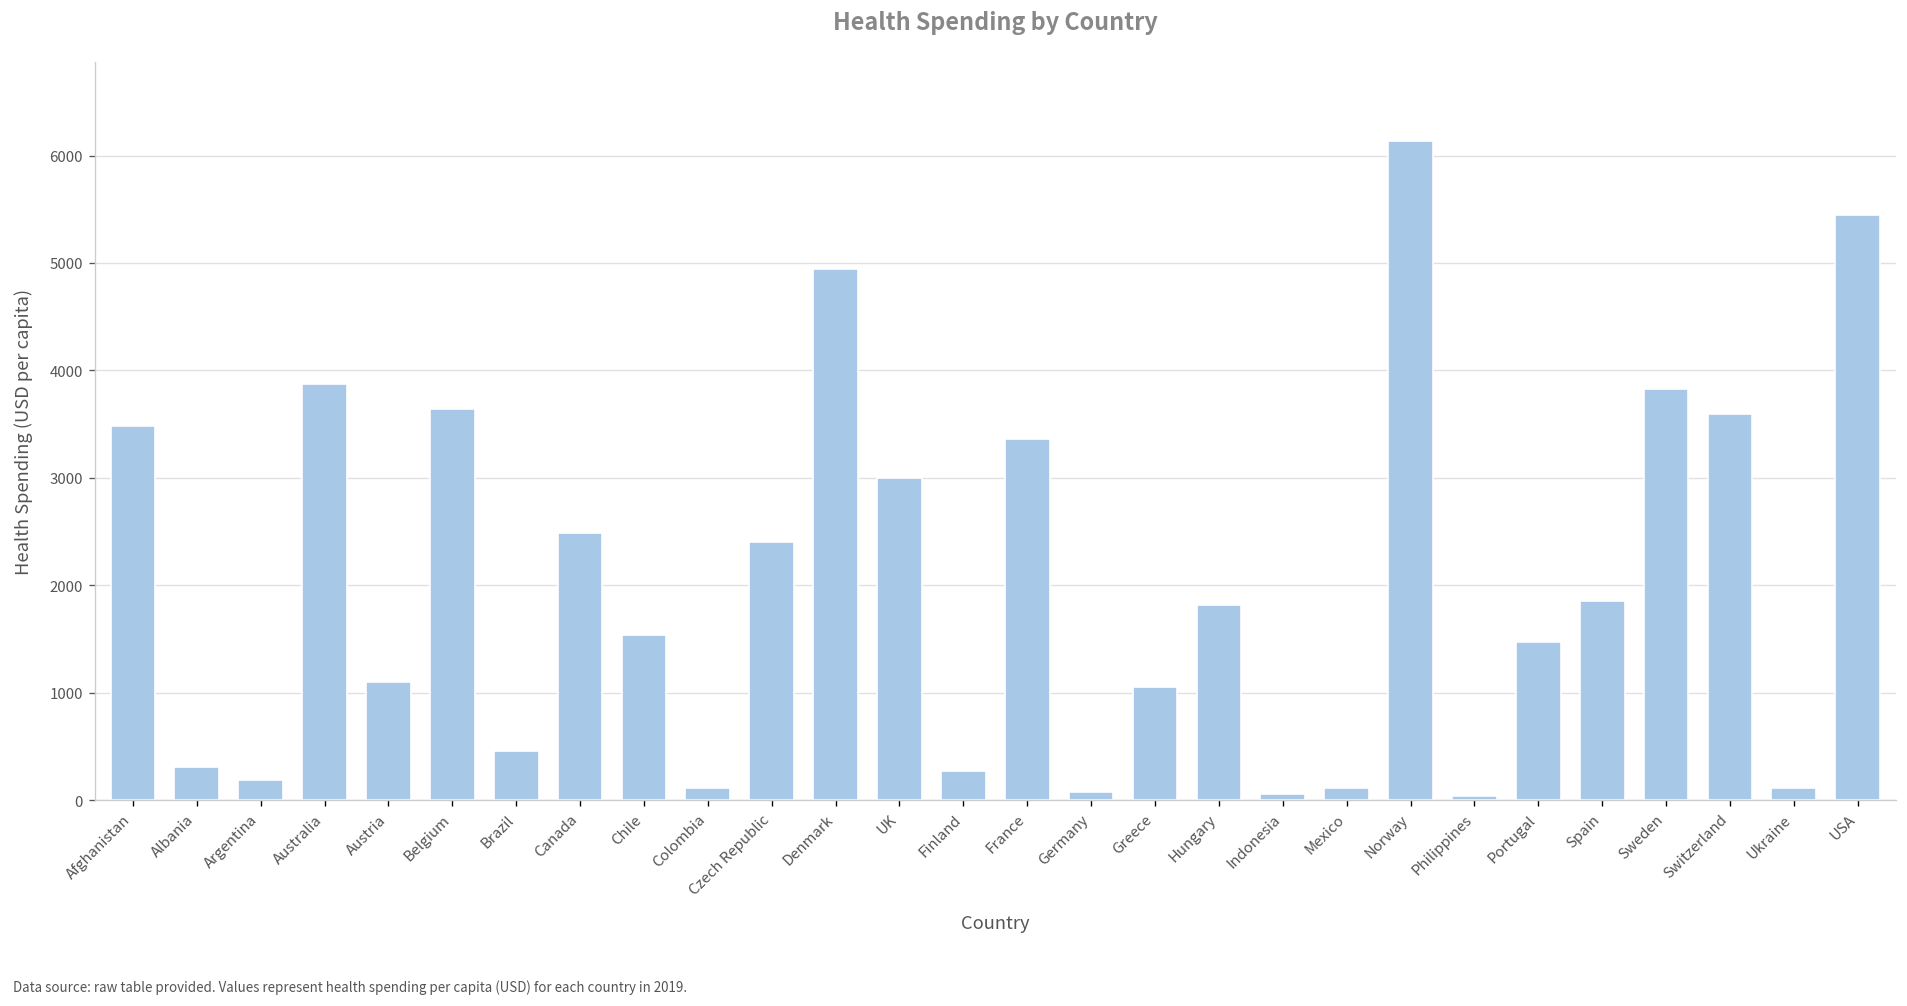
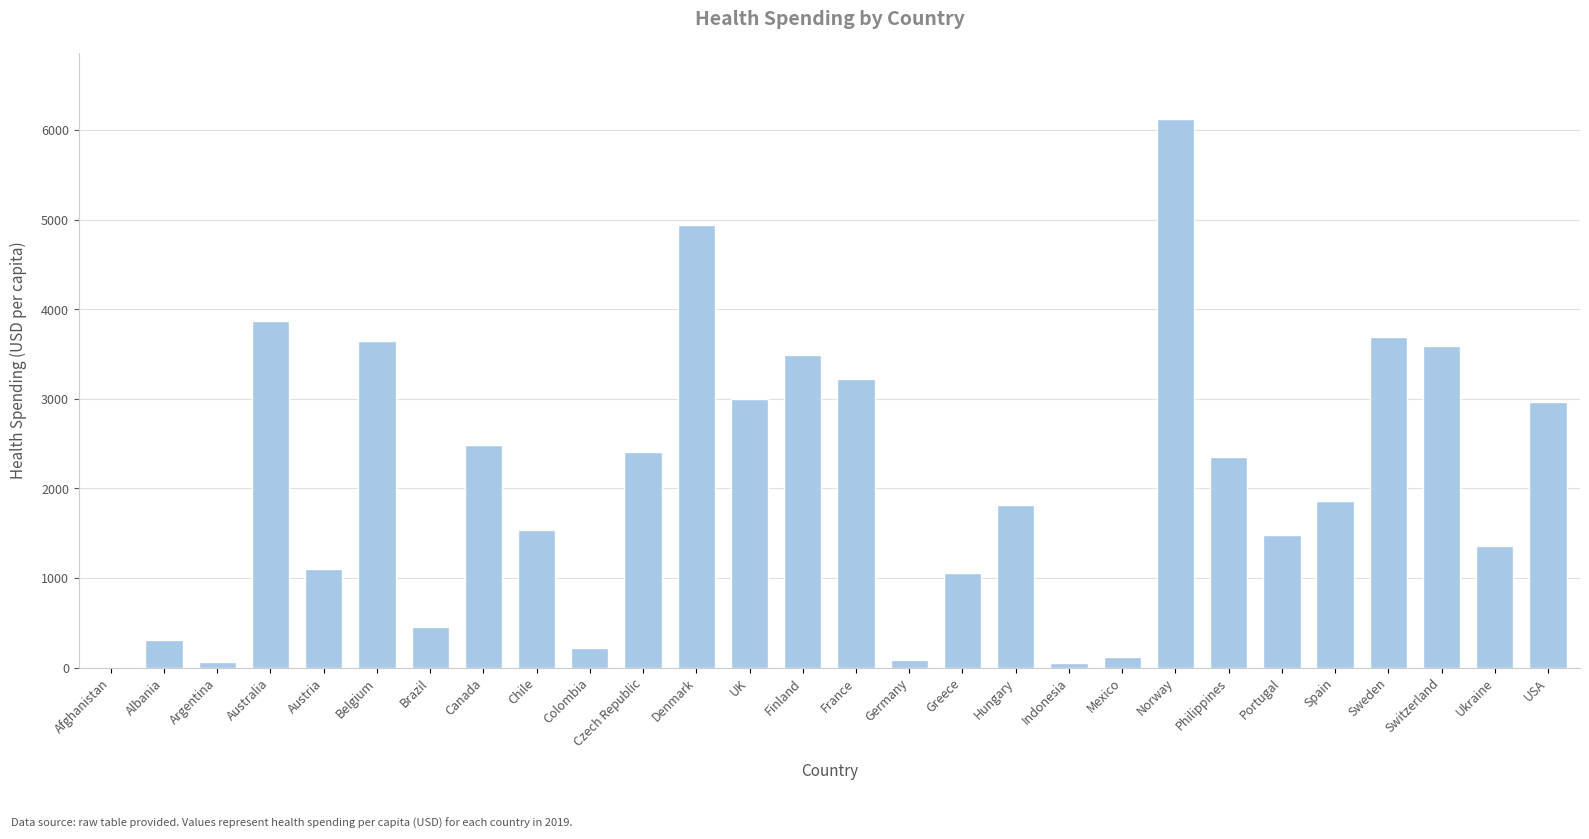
Afghanistan: 3500 -> 0
Argentina: 200 -> 100
Colombia: 100 -> 200
Finland: 300 -> 3500
France: 3400 -> 3200
Philippines: 0 -> 2400
Sweden: 3800 -> 3700
Ukraine: 100 -> 1400
USA: 5400 -> 3000
